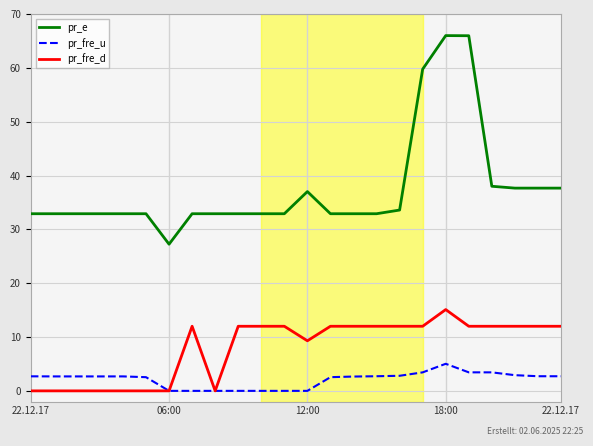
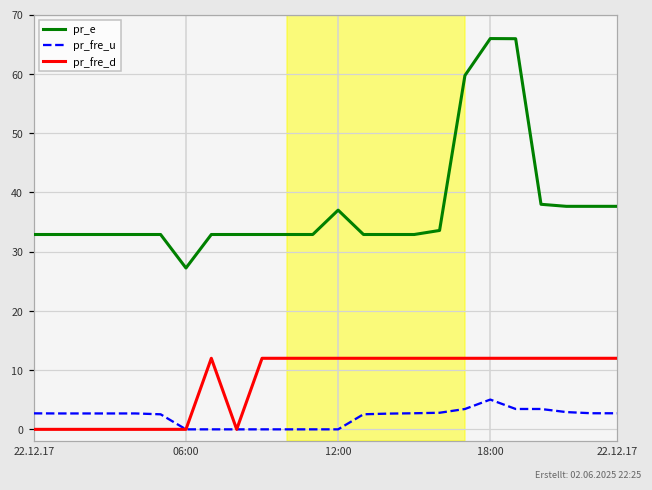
pr_fre_d, 12:00: 9 -> 12
pr_fre_d, 18:00: 15 -> 12
